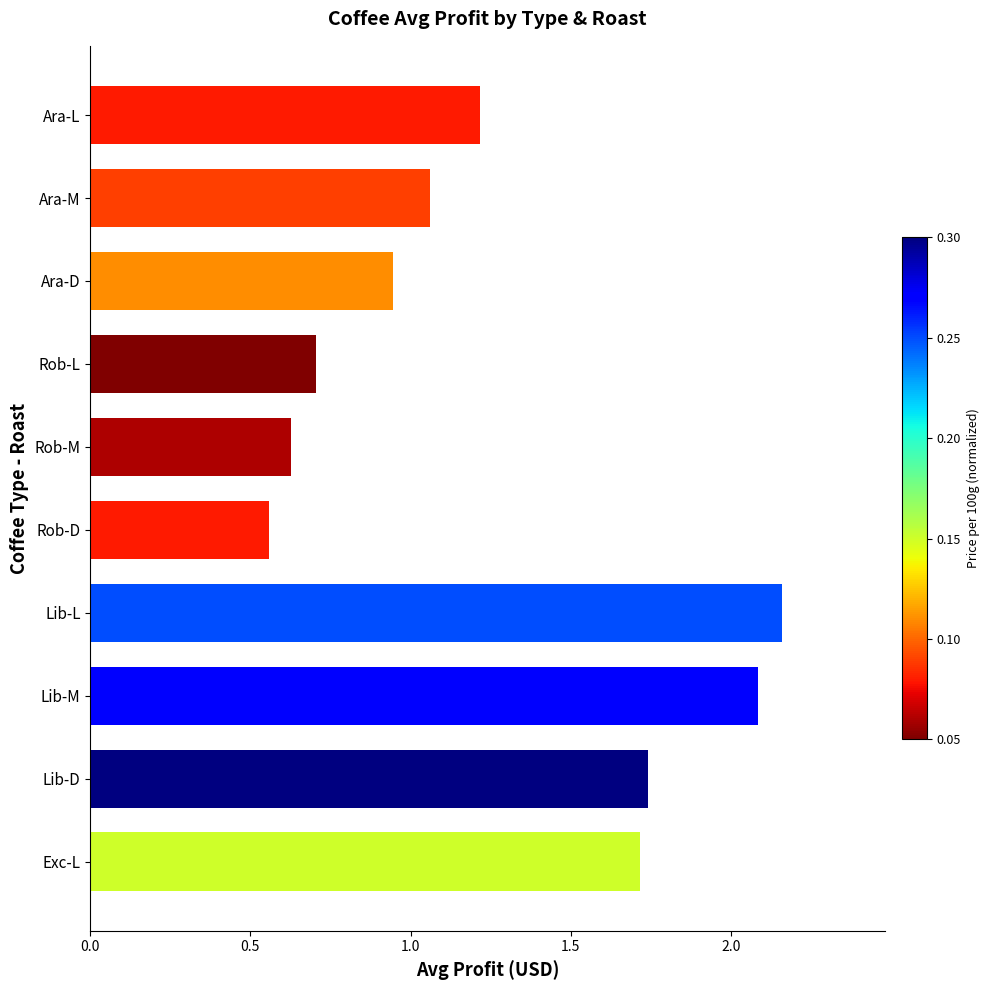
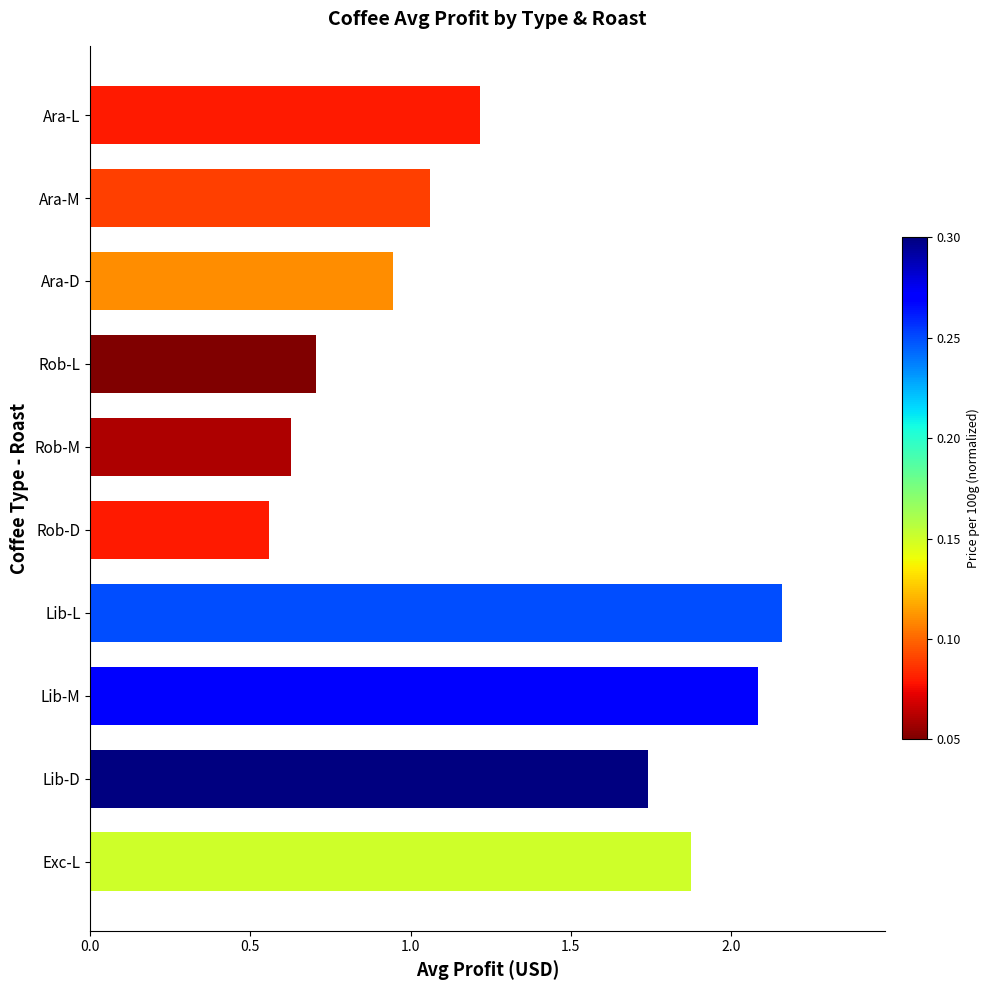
Exc-L: 1.72 -> 1.88
